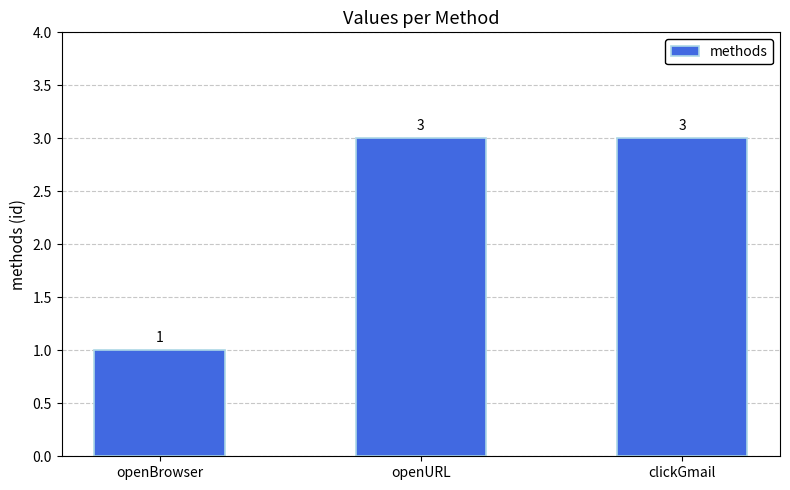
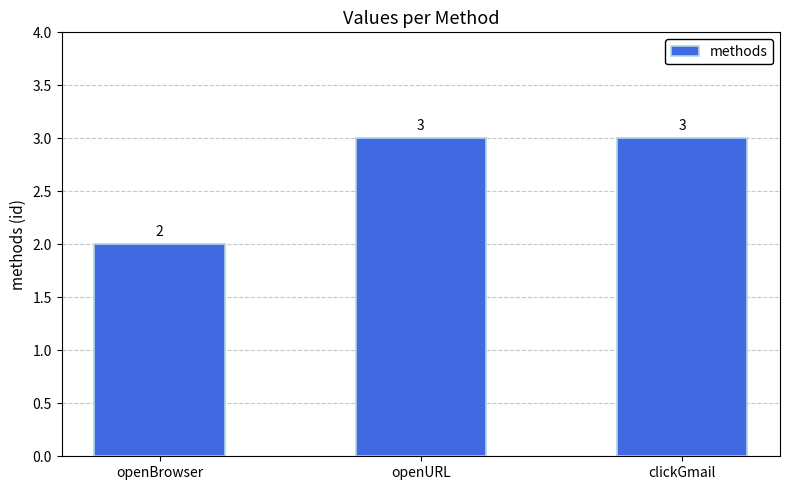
openBrowser: 1 -> 2
